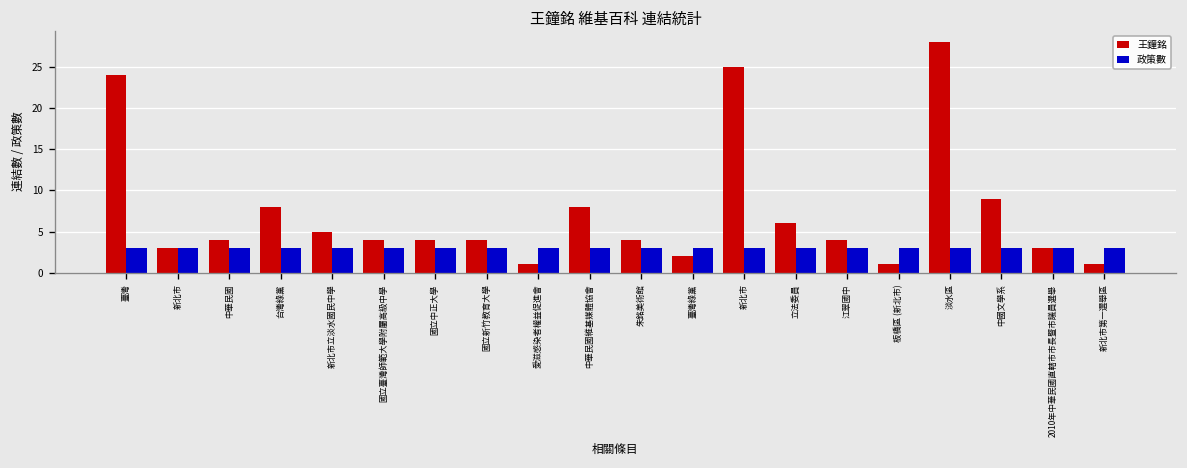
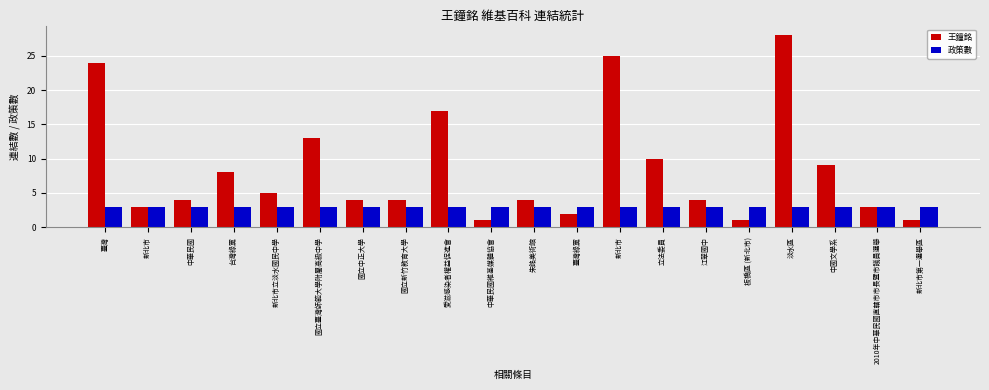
王鐘銘, 國立臺灣師範大學附屬高級中學: 4 -> 13
王鐘銘, 愛滋感染者權益促進會: 1 -> 17
王鐘銘, 中華民國維基媒體協會: 8 -> 1
王鐘銘, 立法委員: 6 -> 10
